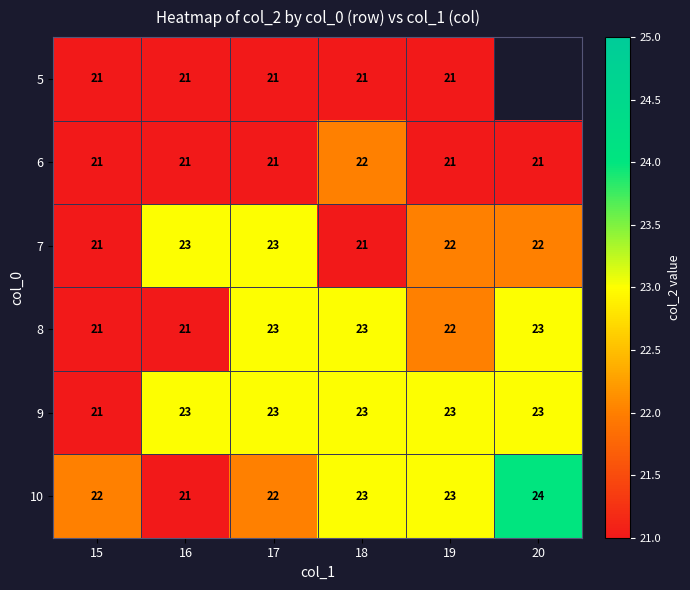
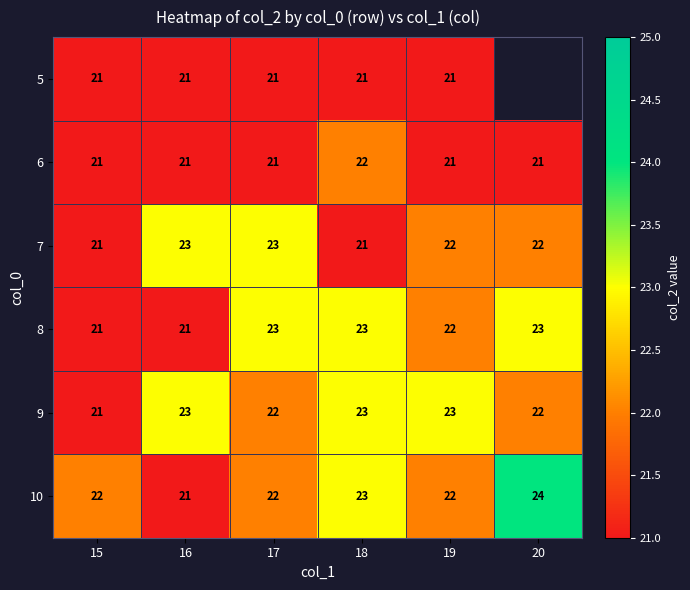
9, 17: 23 -> 22
9, 20: 23 -> 22
10, 19: 23 -> 22
